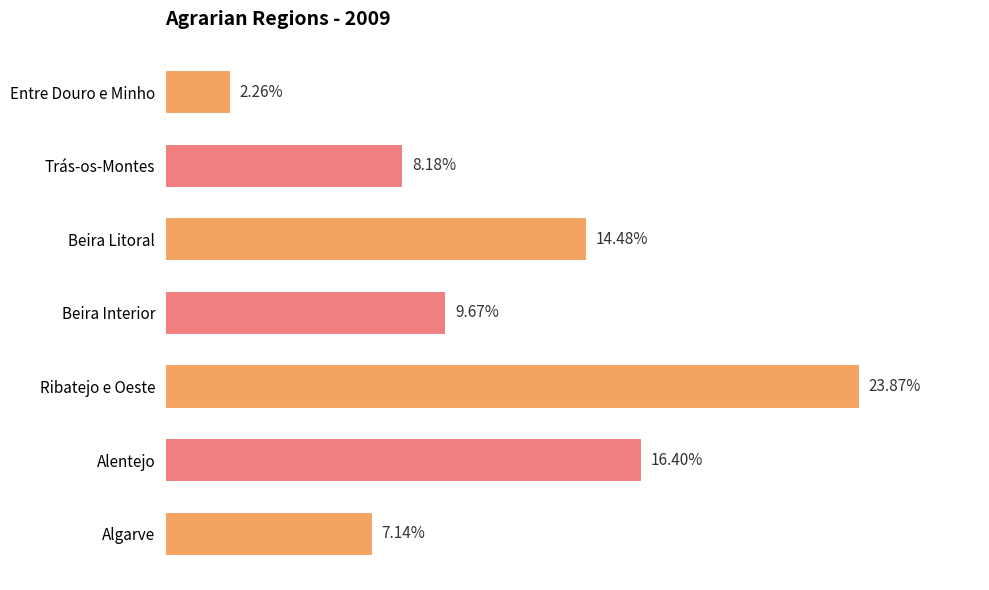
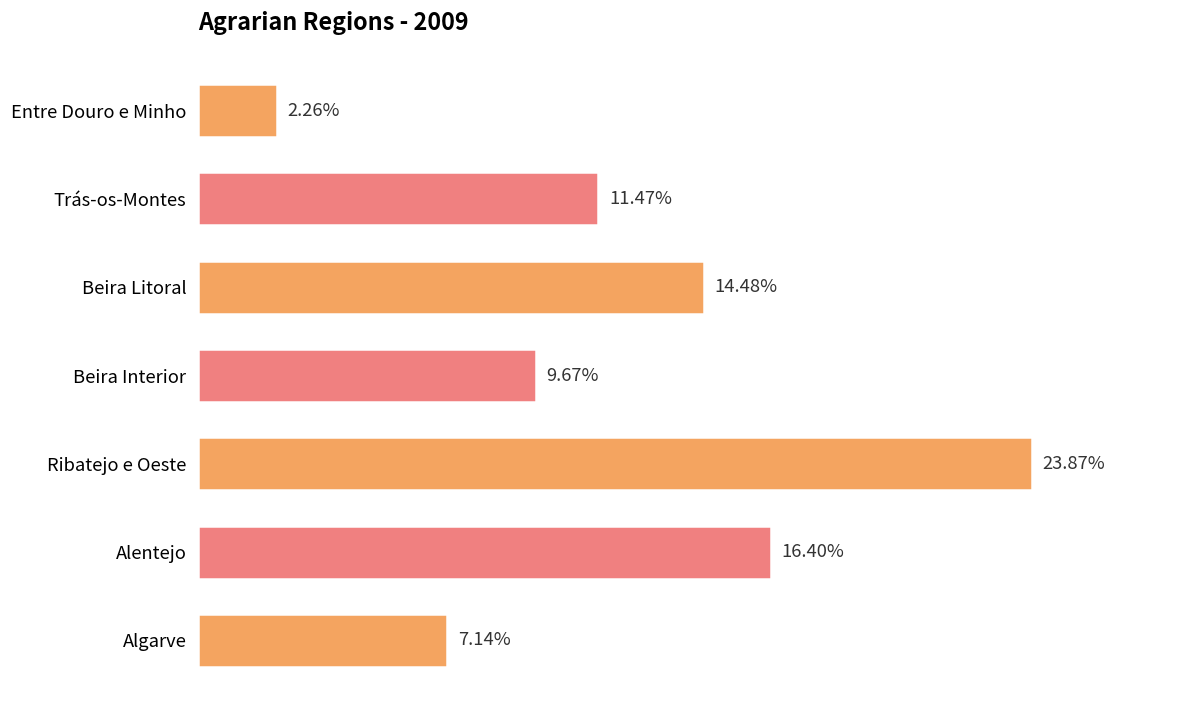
Trás-os-Montes: 8.18% -> 11.47%
